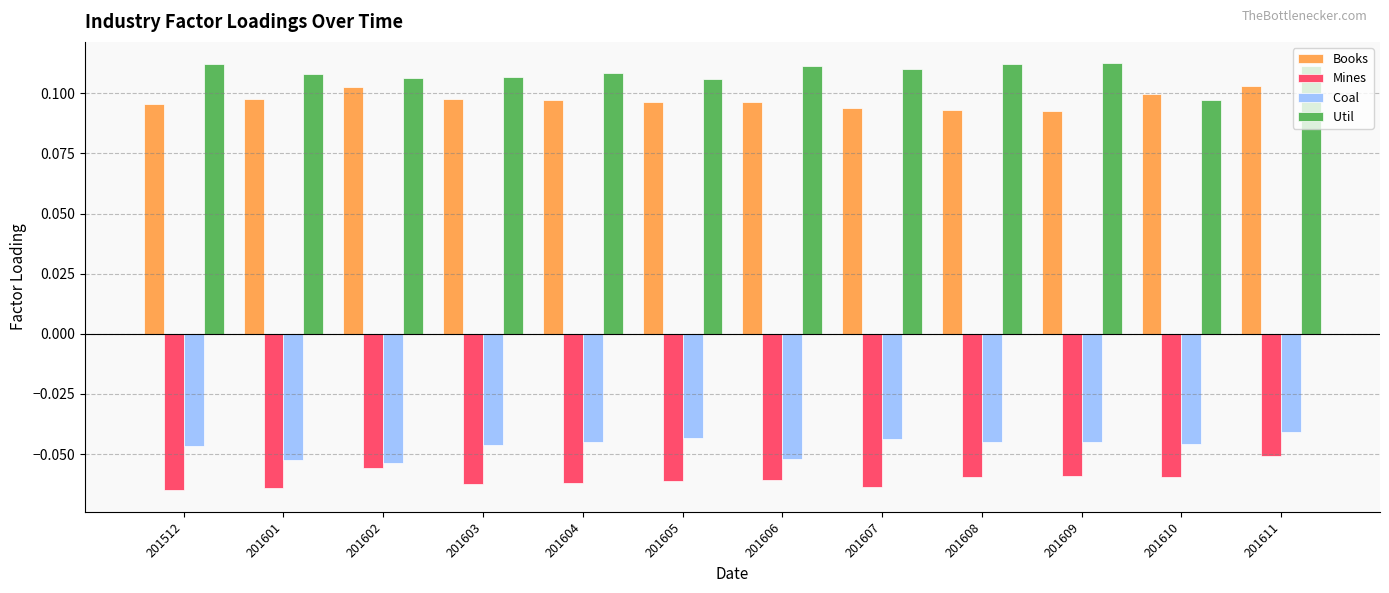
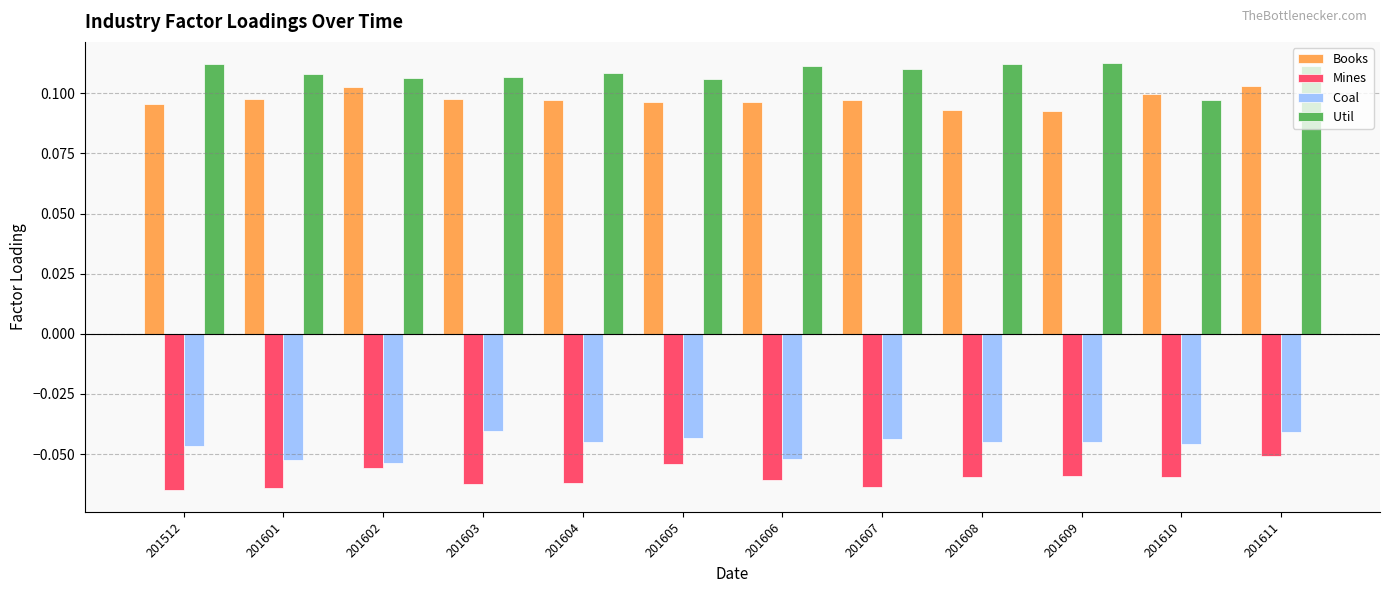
Coal, 201603: -0.046 -> -0.040
Mines, 201605: -0.061 -> -0.054
Books, 201607: 0.094 -> 0.097
